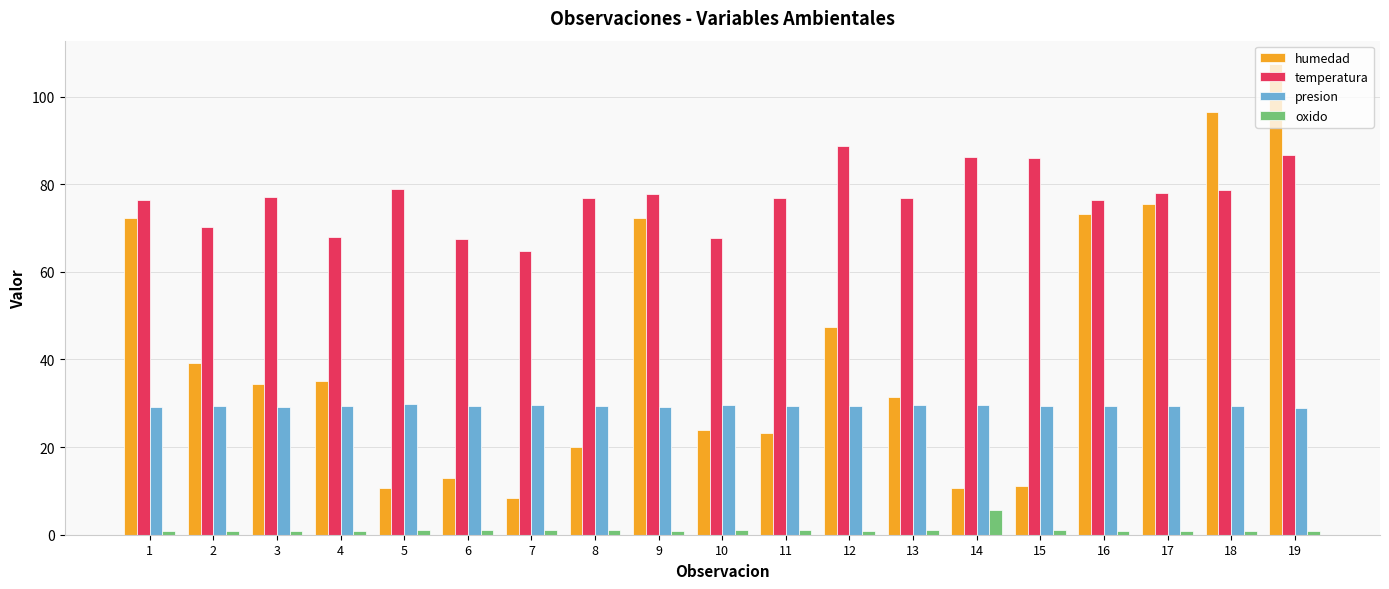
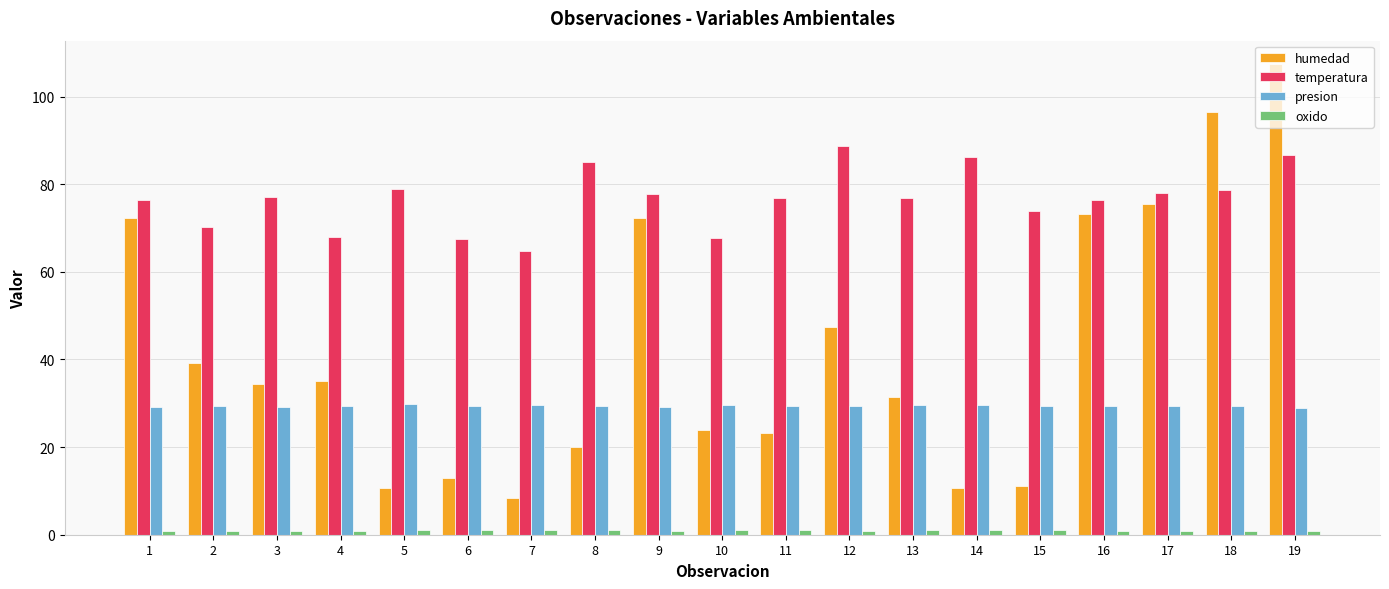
temperatura, 8: 77 -> 85
oxido, 14: 6 -> 1
temperatura, 15: 86 -> 74
